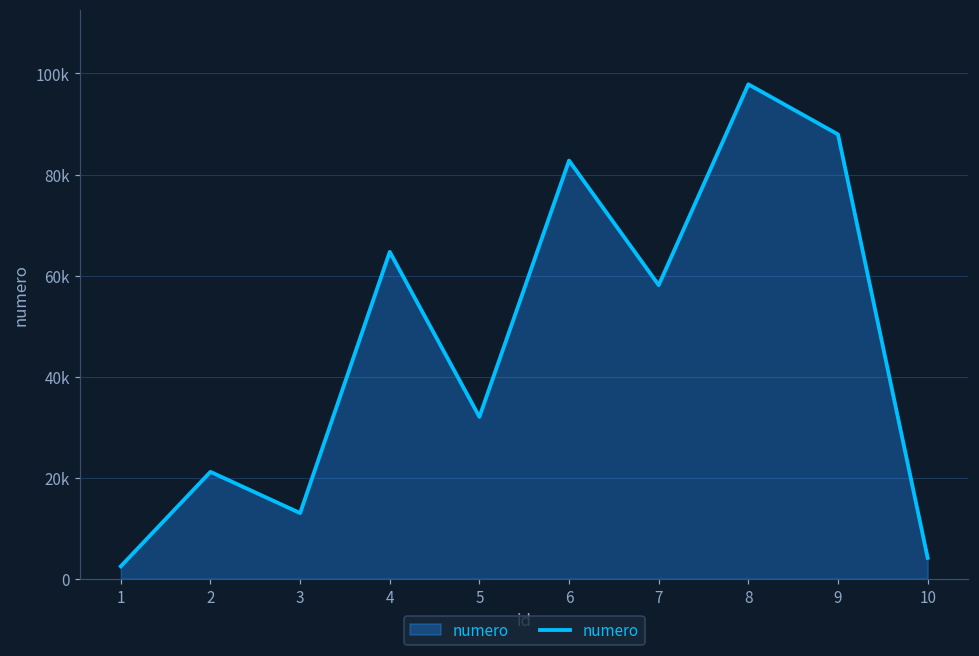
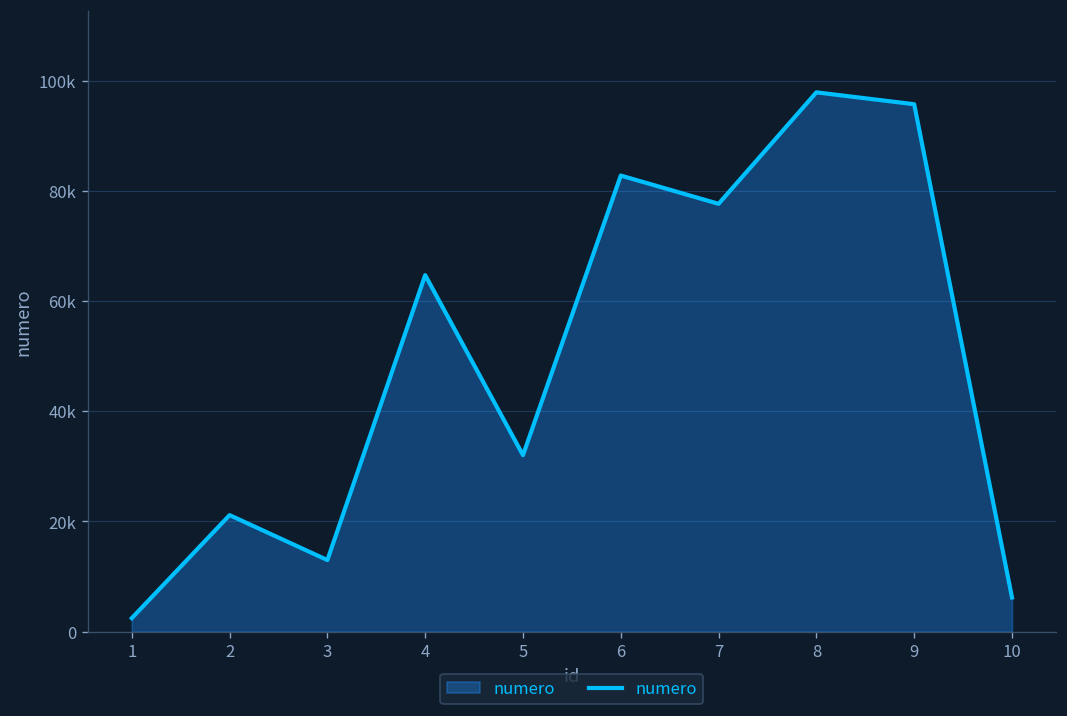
7: 58000 -> 78000
9: 88000 -> 96000
10: 4000 -> 6000
